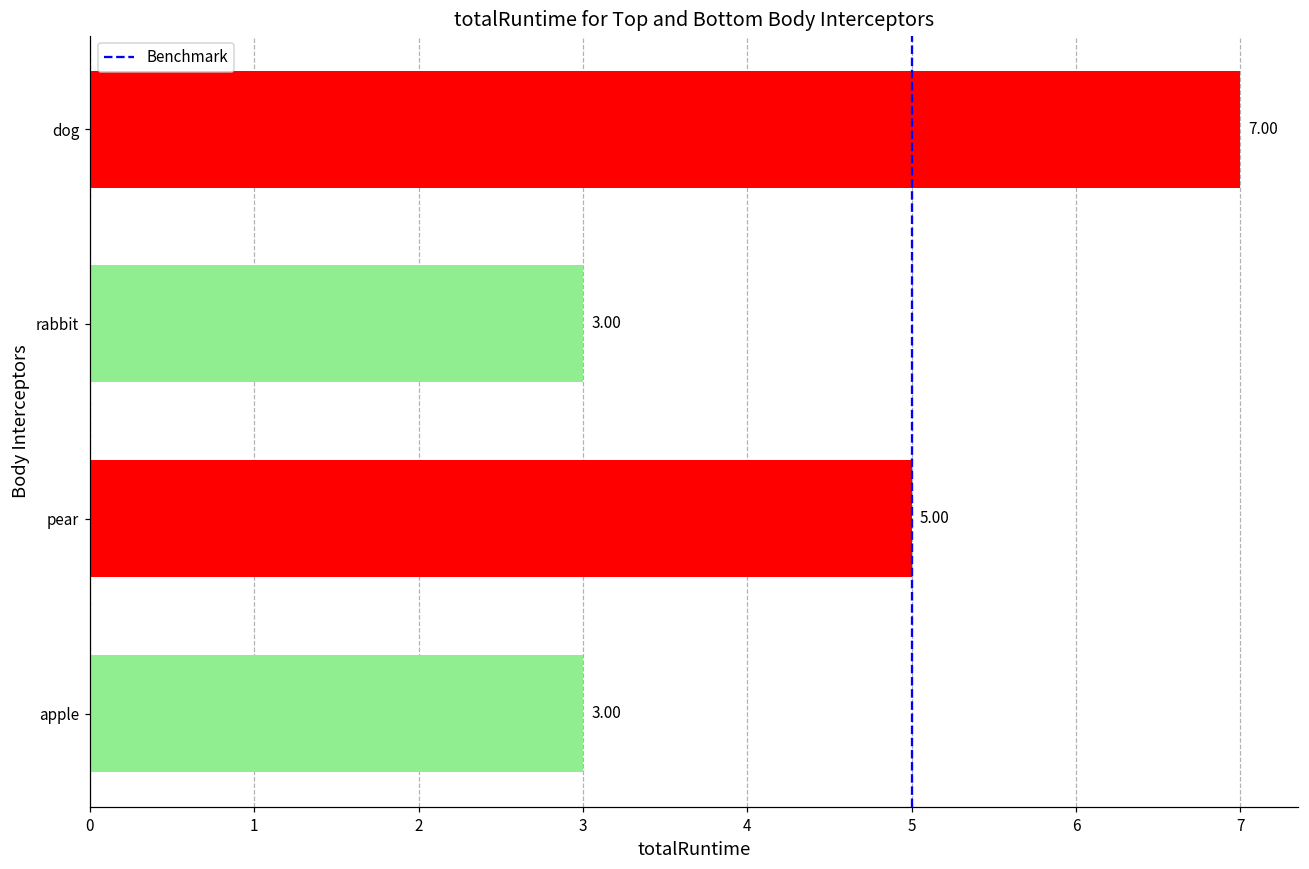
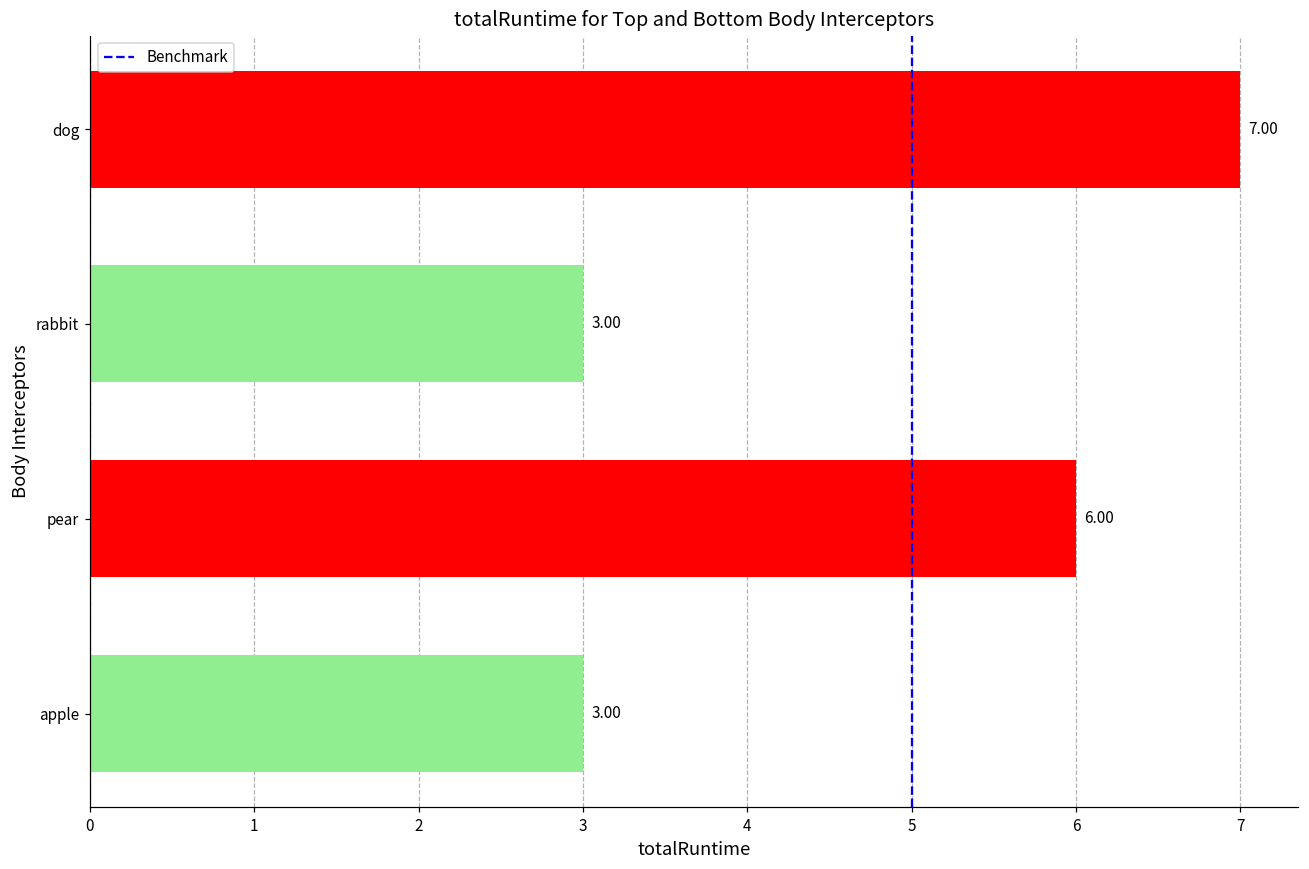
pear: 5.00 -> 6.00
